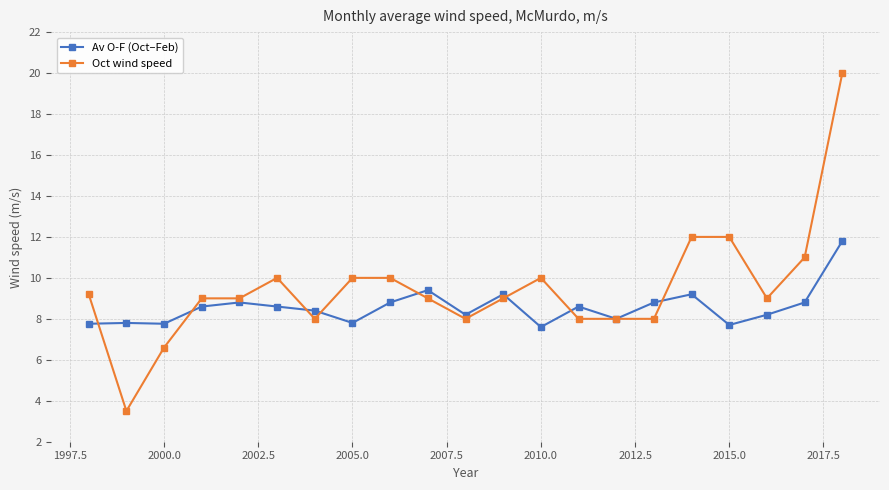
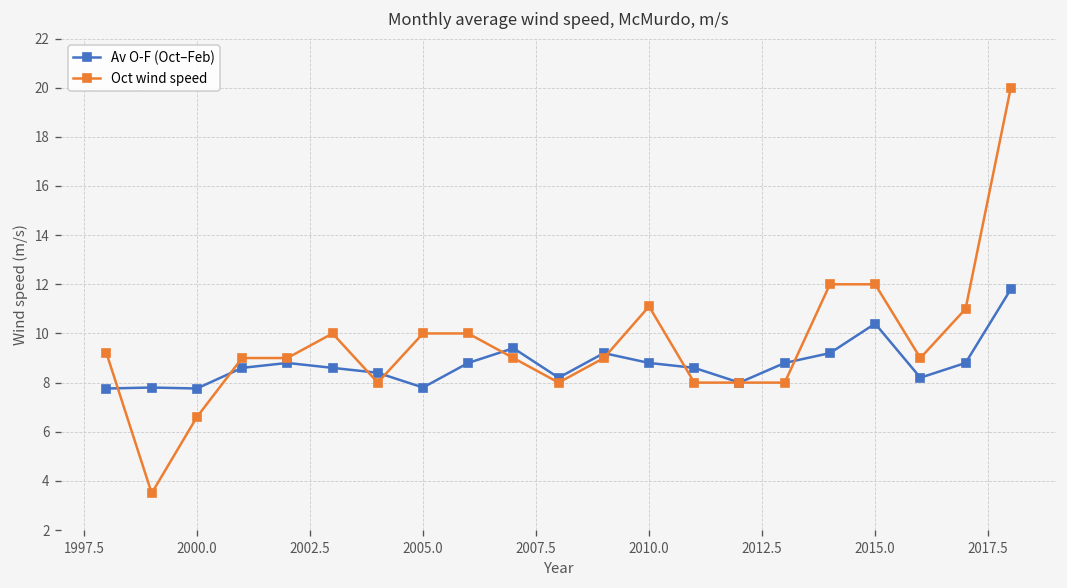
Av O-F (Oct–Feb), 2010.0: 7.6 -> 8.8
Oct wind speed, 2010.0: 10.0 -> 11.1
Av O-F (Oct–Feb), 2015.0: 7.7 -> 10.4
